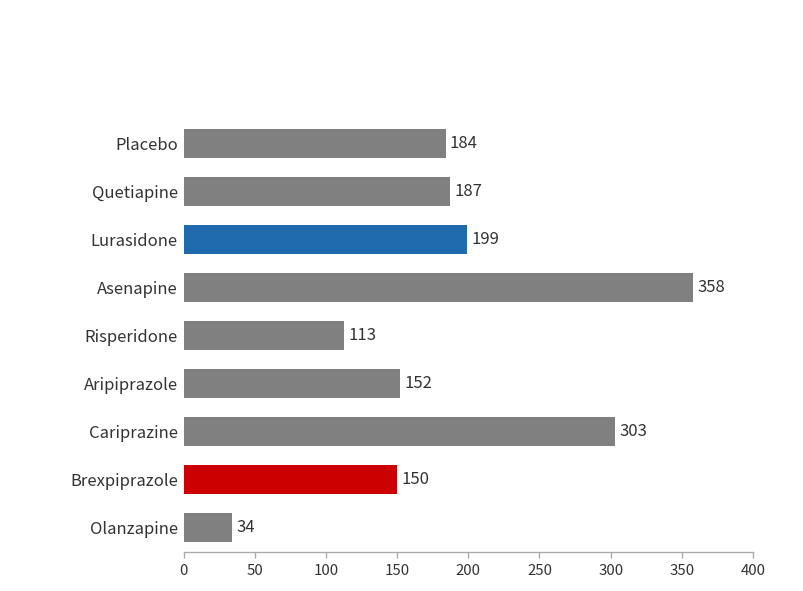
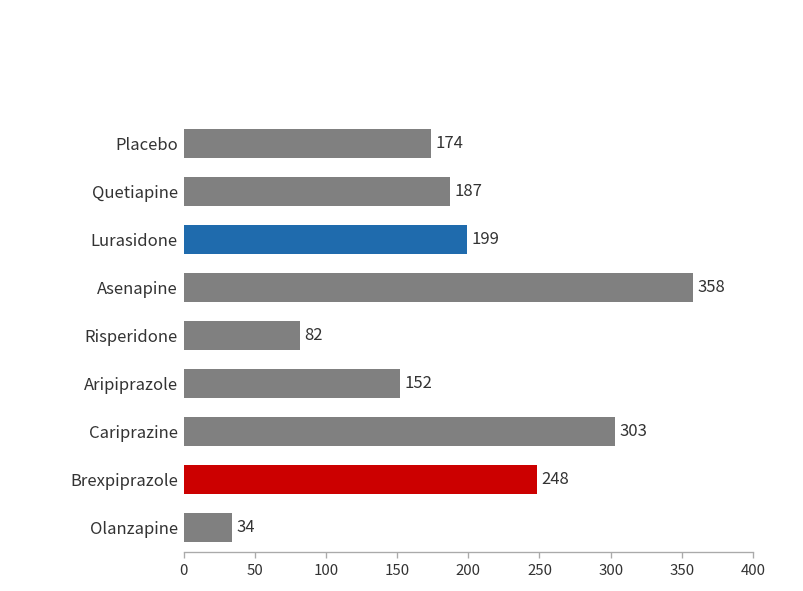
Placebo: 184 -> 174
Risperidone: 113 -> 82
Brexpiprazole: 150 -> 248
